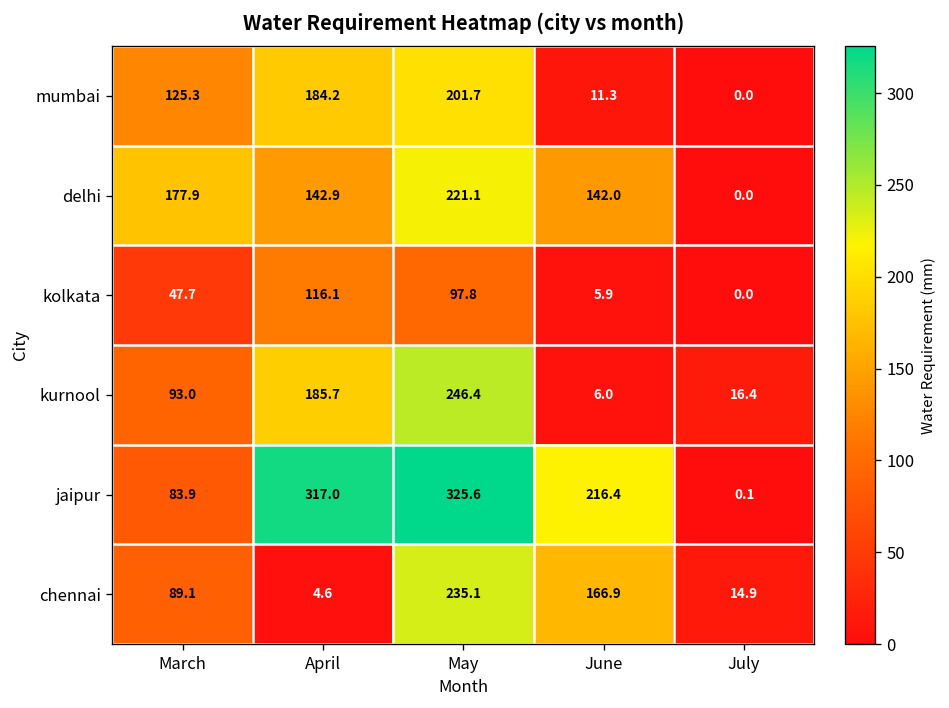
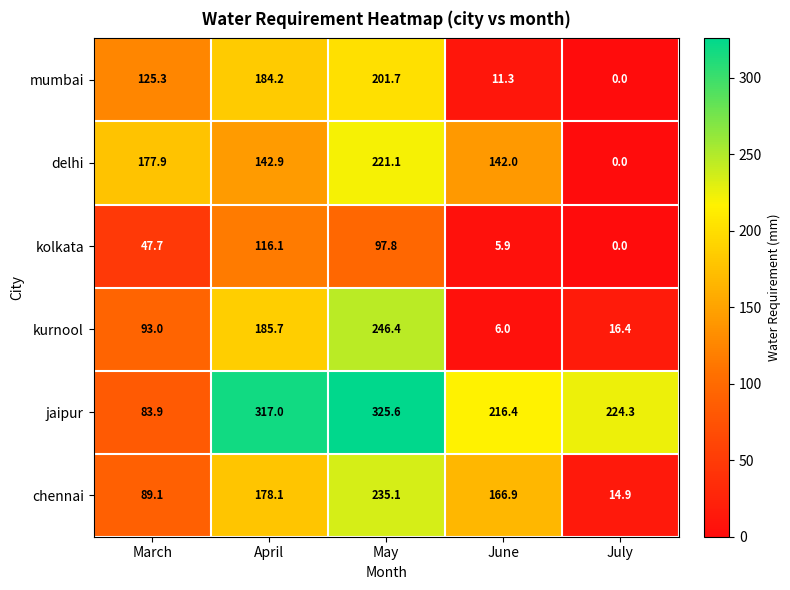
jaipur, July: 0.1 -> 224.3
chennai, April: 4.6 -> 178.1
